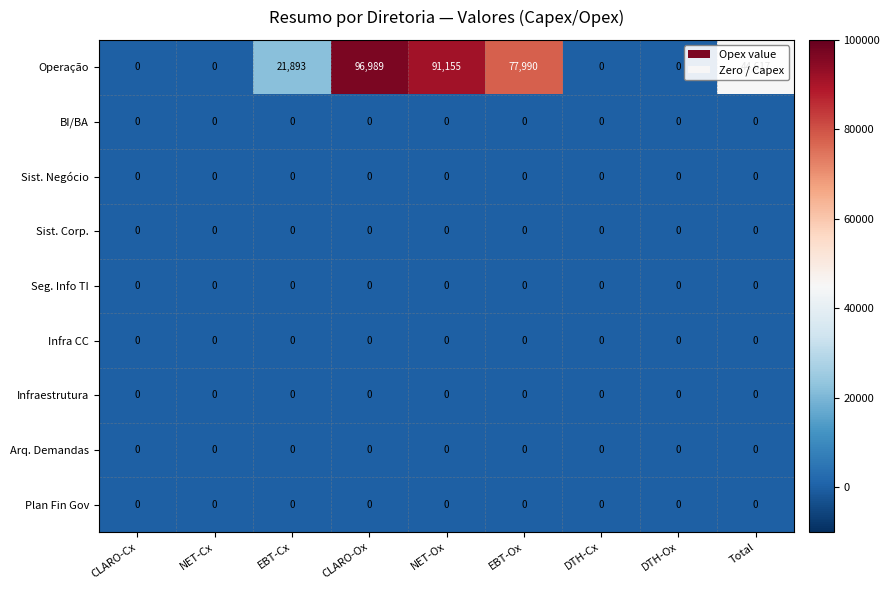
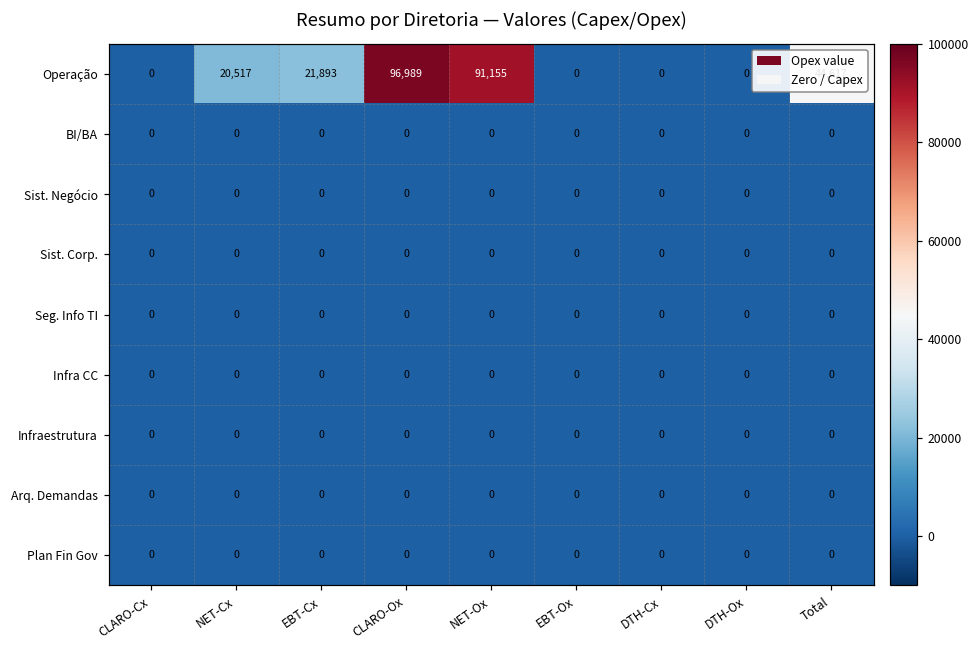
Operação, NET-Cx: 0 -> 20,517
Operação, EBT-Ox: 77,990 -> 0
